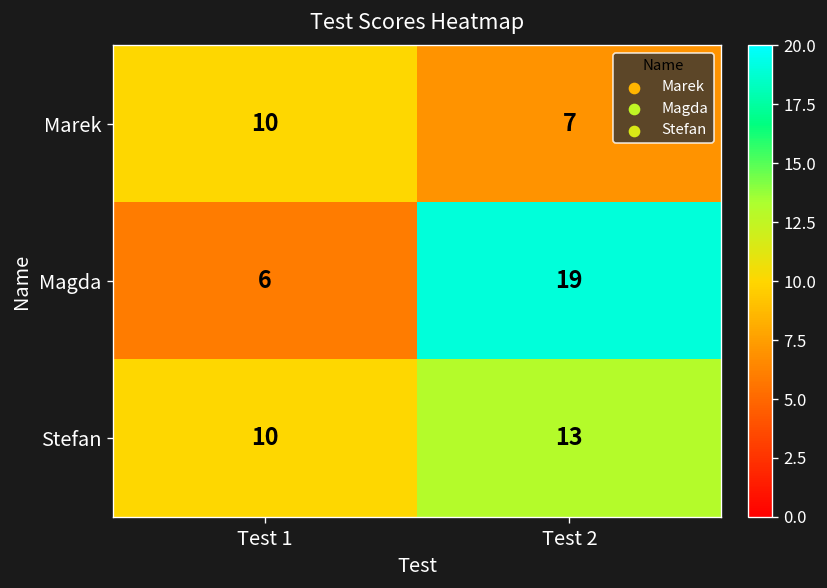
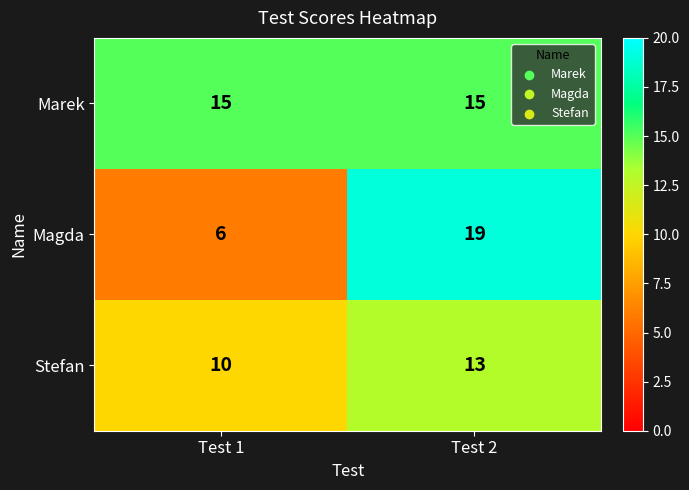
Marek, Test 1: 10 -> 15
Marek, Test 2: 7 -> 15
